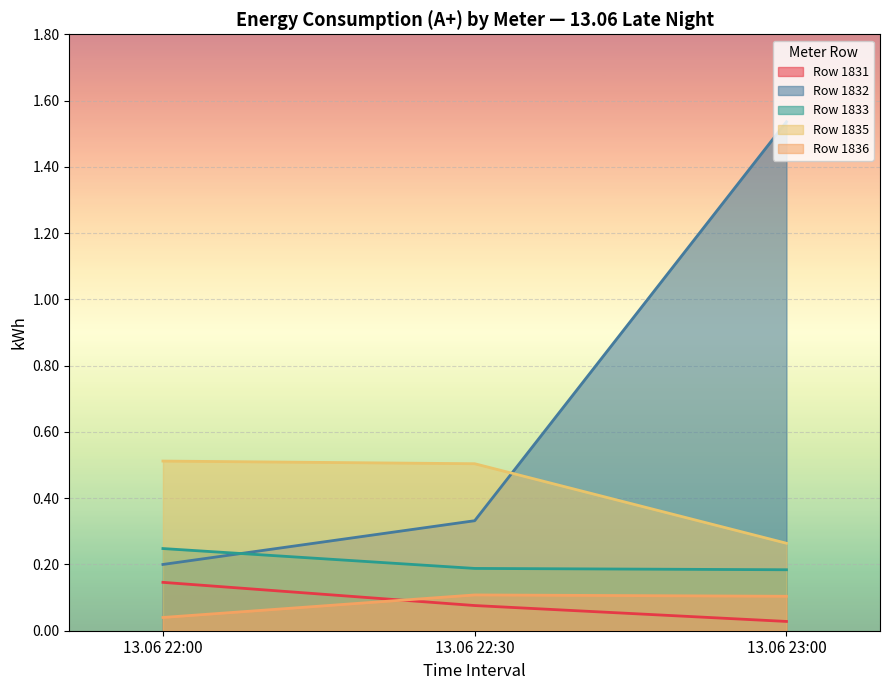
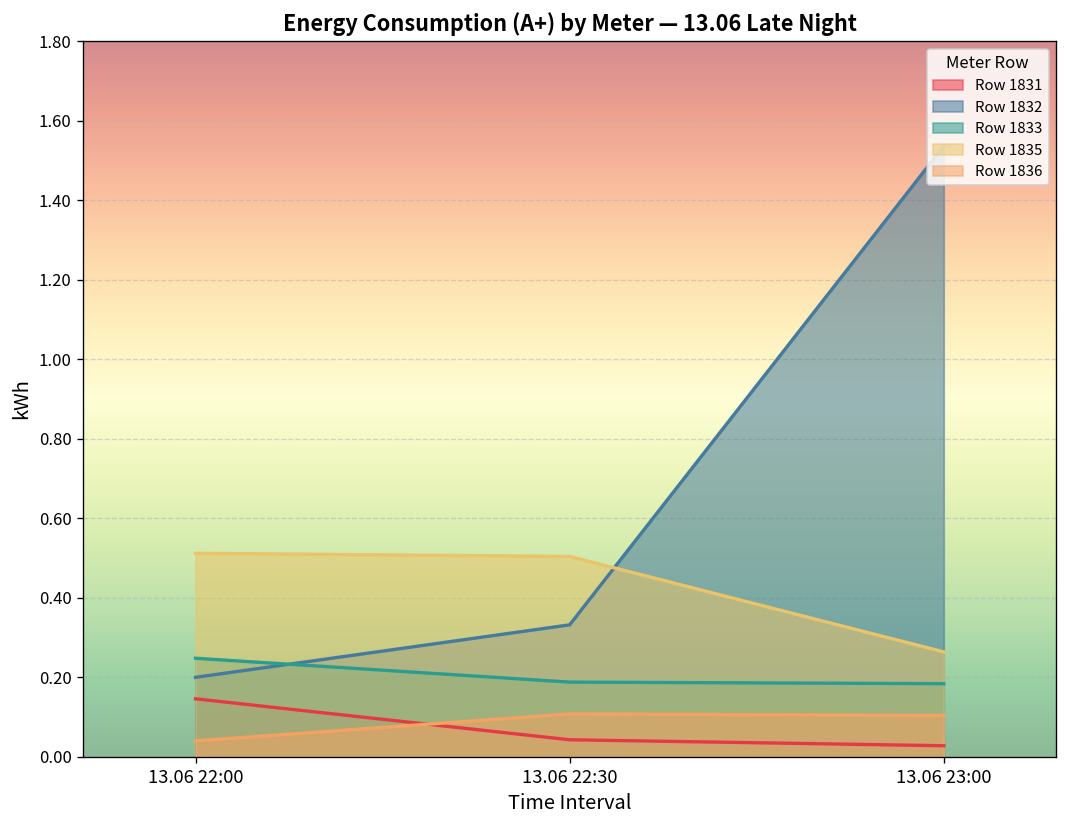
Row 1831, 13.06 22:30: 0.08 -> 0.04
